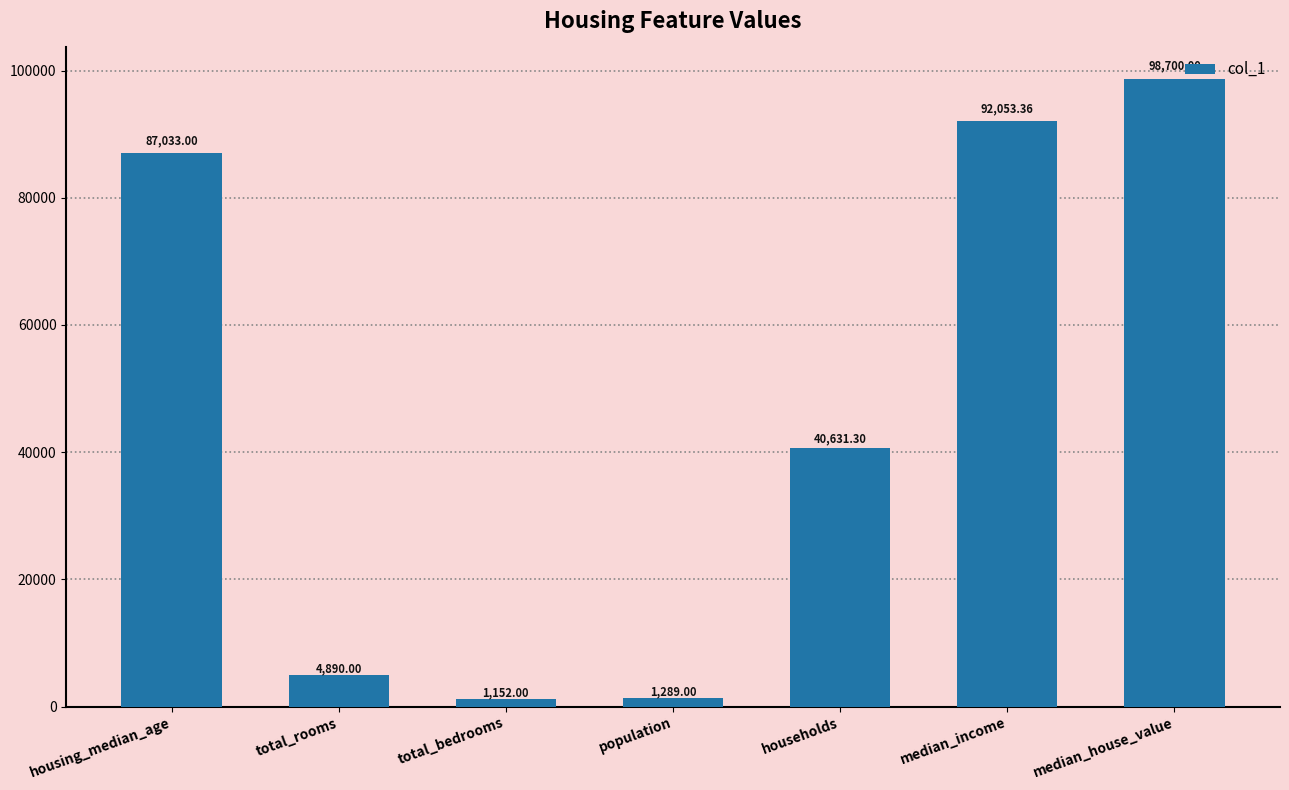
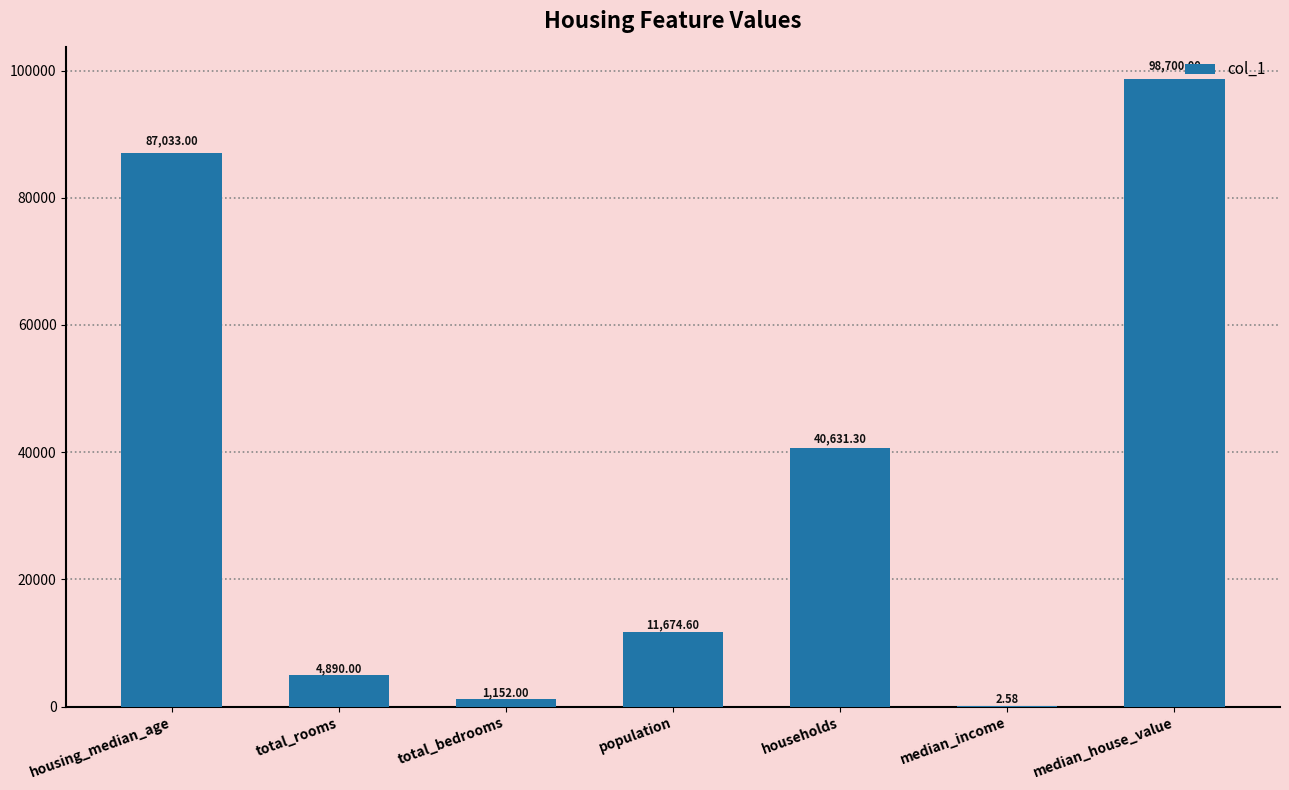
population: 1,289.00 -> 11,674.60
median_income: 92,053.36 -> 2.58
